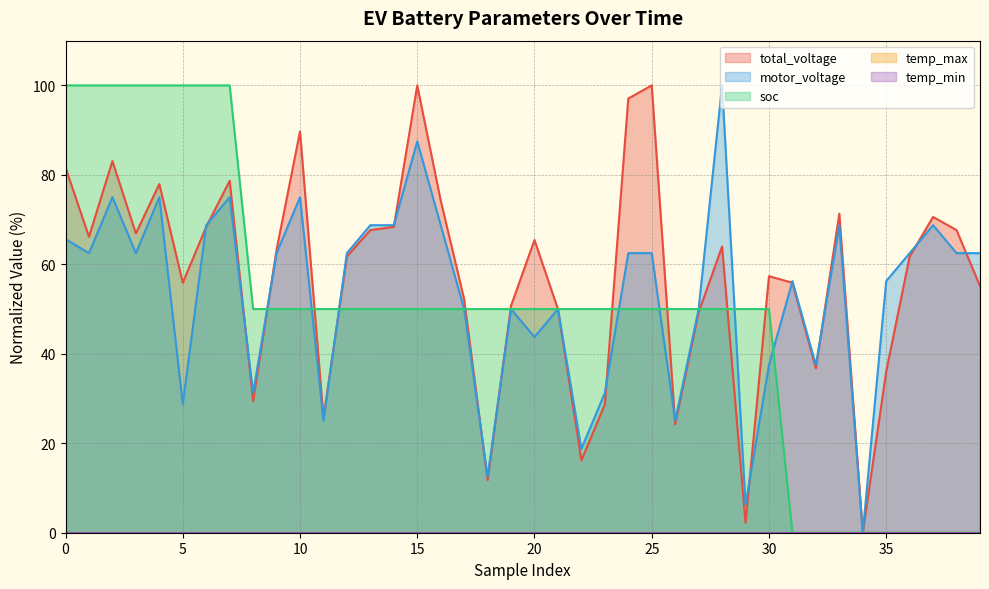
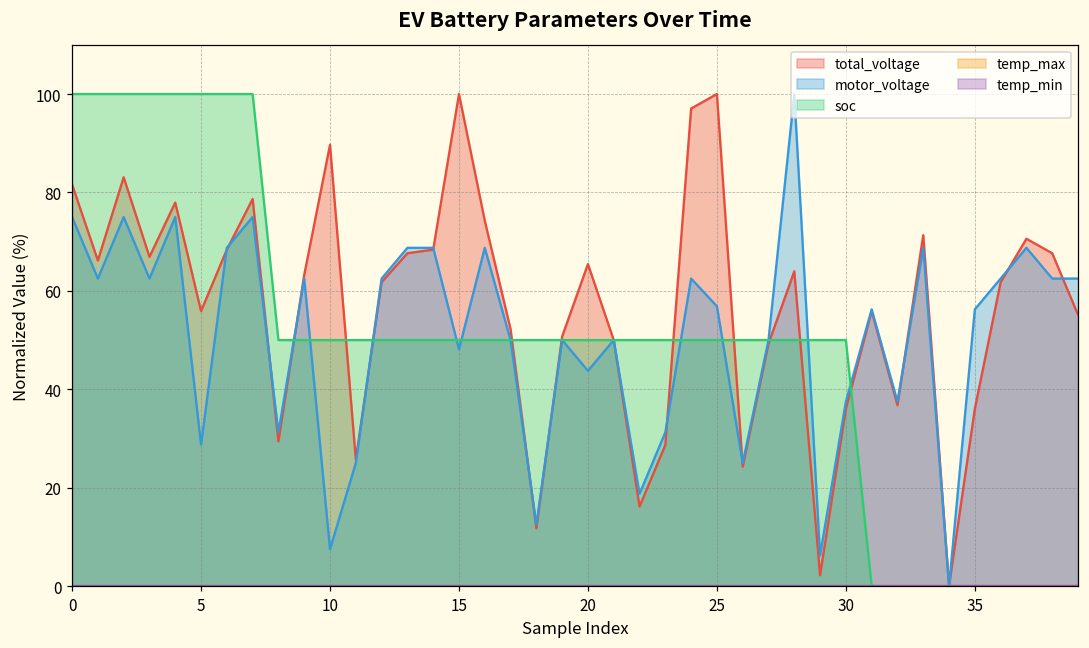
motor_voltage, 0: 66 -> 75
motor_voltage, 10: 75 -> 8
motor_voltage, 15: 88 -> 48
motor_voltage, 25: 63 -> 57
total_voltage, 30: 57 -> 36
